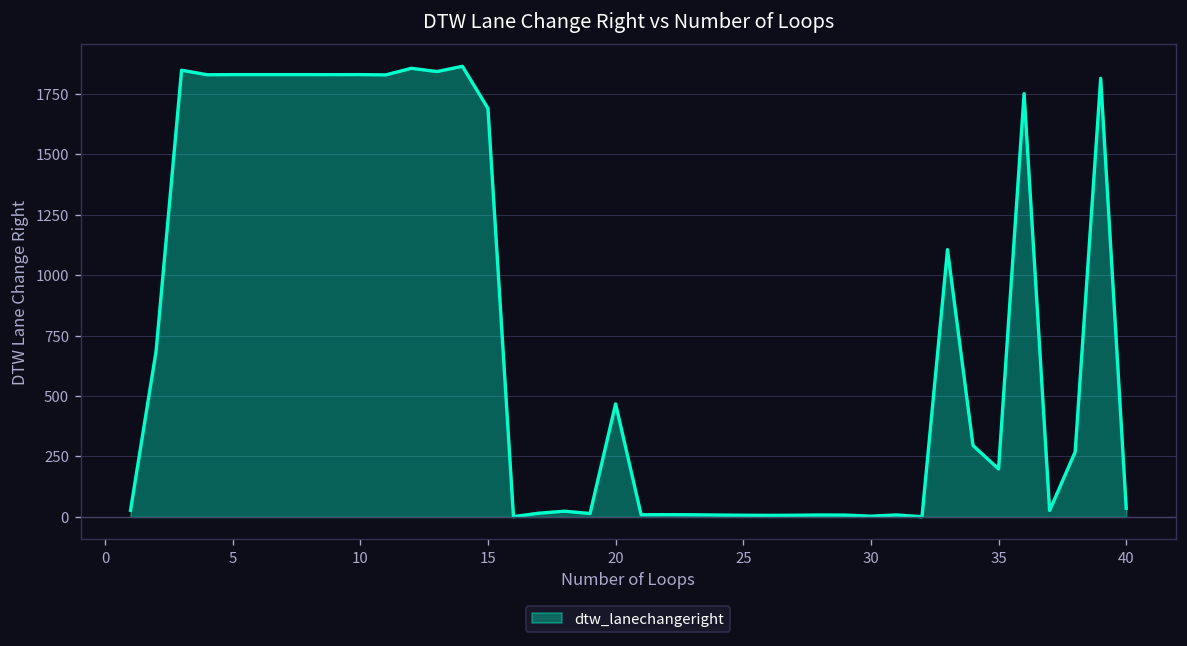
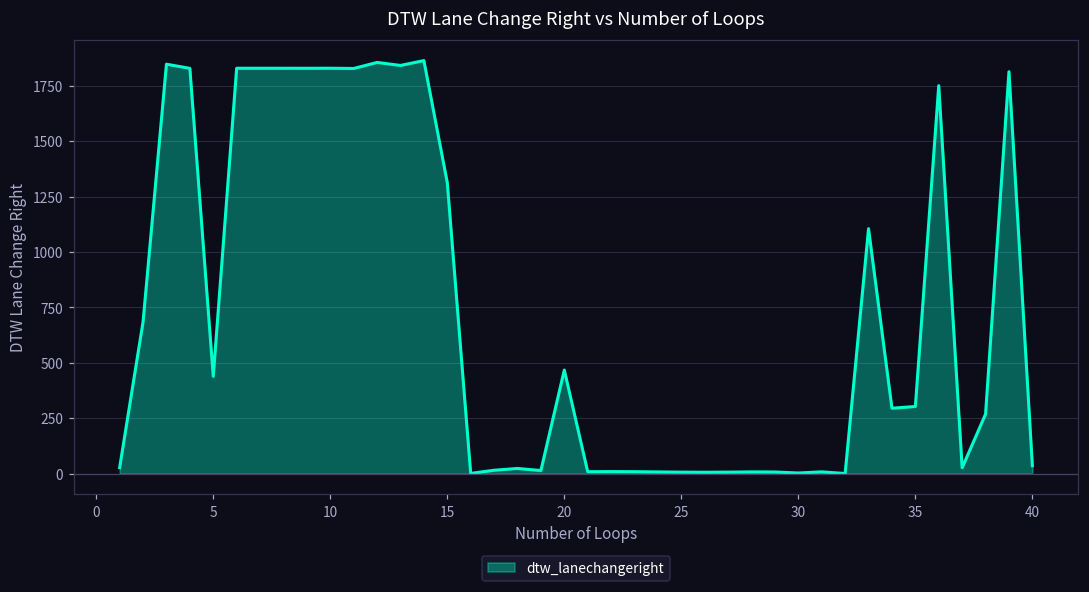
5: 1830 -> 440
15: 1690 -> 1310
35: 200 -> 300
